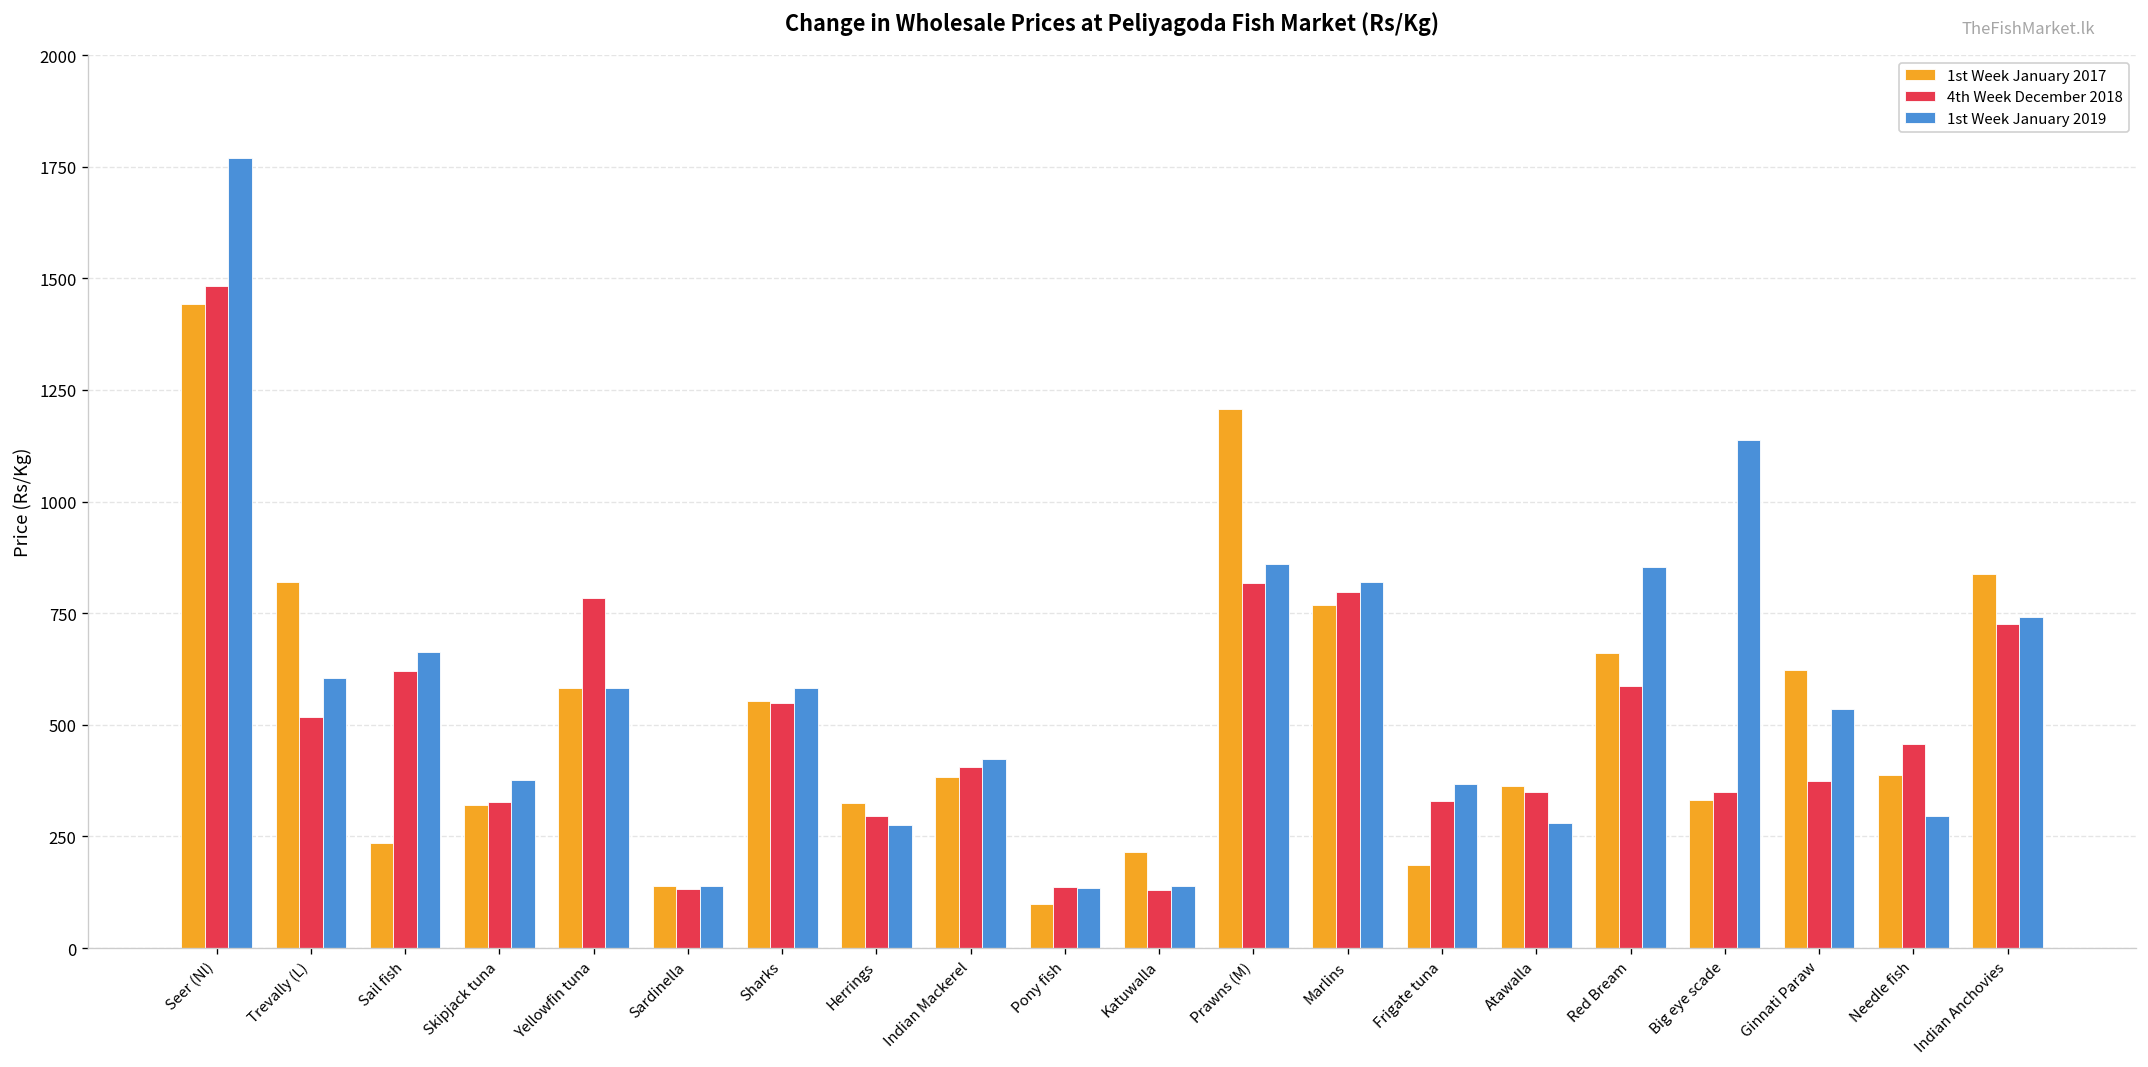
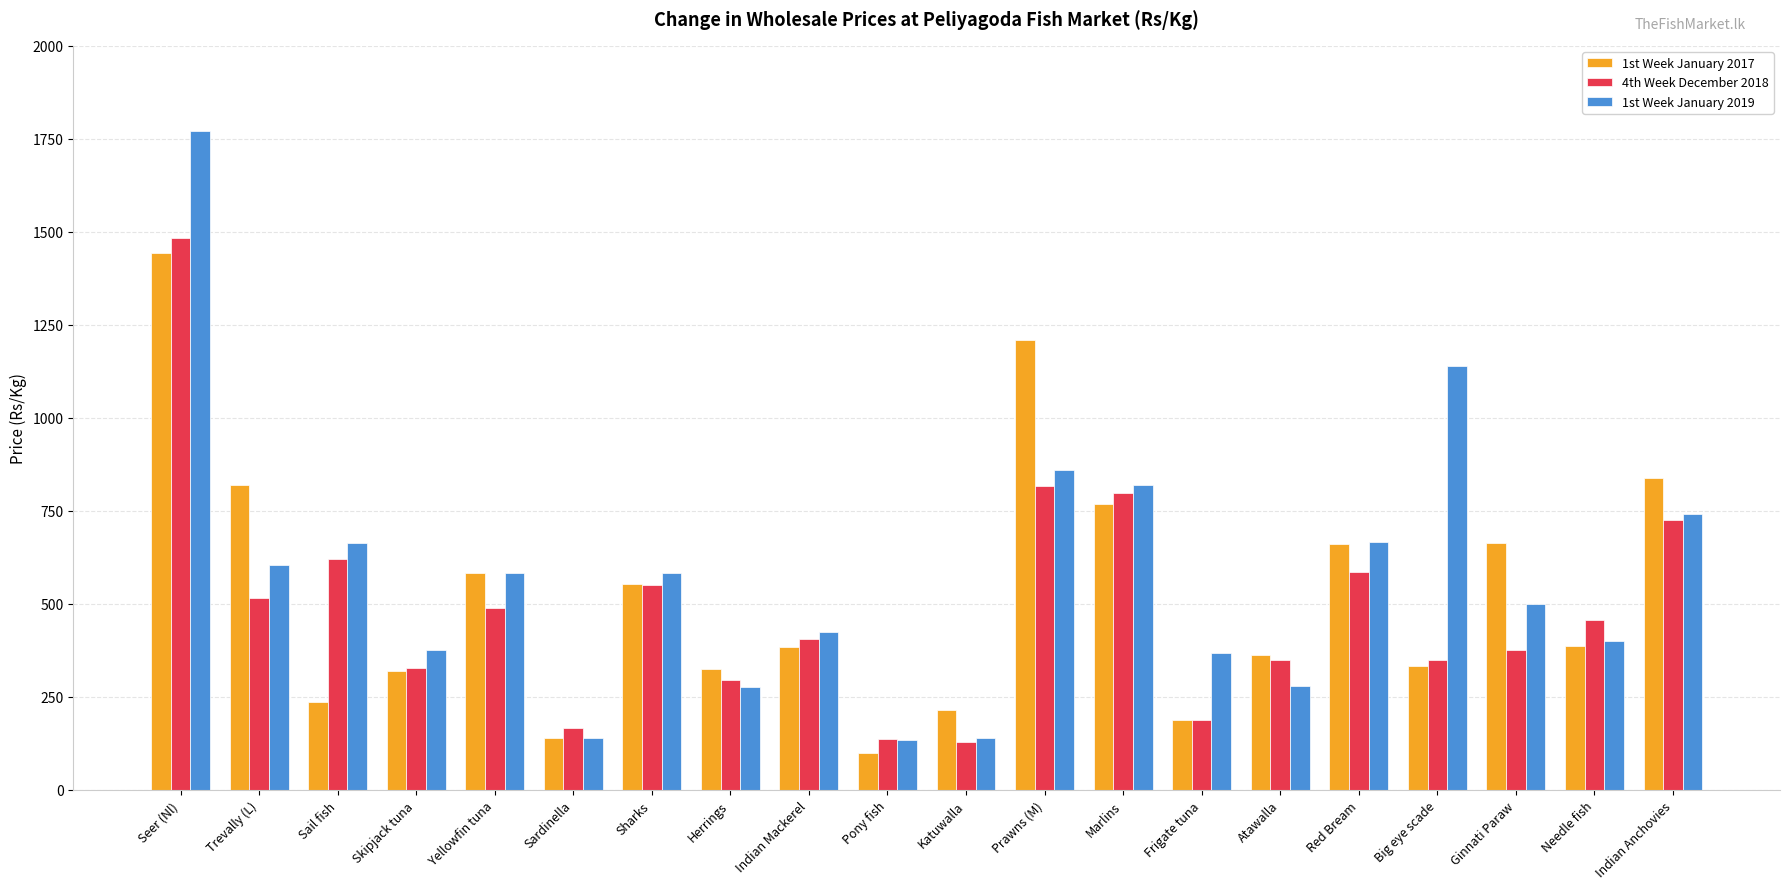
4th Week December 2018, Yellowfin tuna: 790 -> 490
4th Week December 2018, Sardinella: 130 -> 170
4th Week December 2018, Frigate tuna: 330 -> 190
1st Week January 2019, Red Bream: 850 -> 670
1st Week January 2017, Ginnati Paraw: 620 -> 660
1st Week January 2019, Ginnati Paraw: 540 -> 500
1st Week January 2019, Needle fish: 300 -> 400
